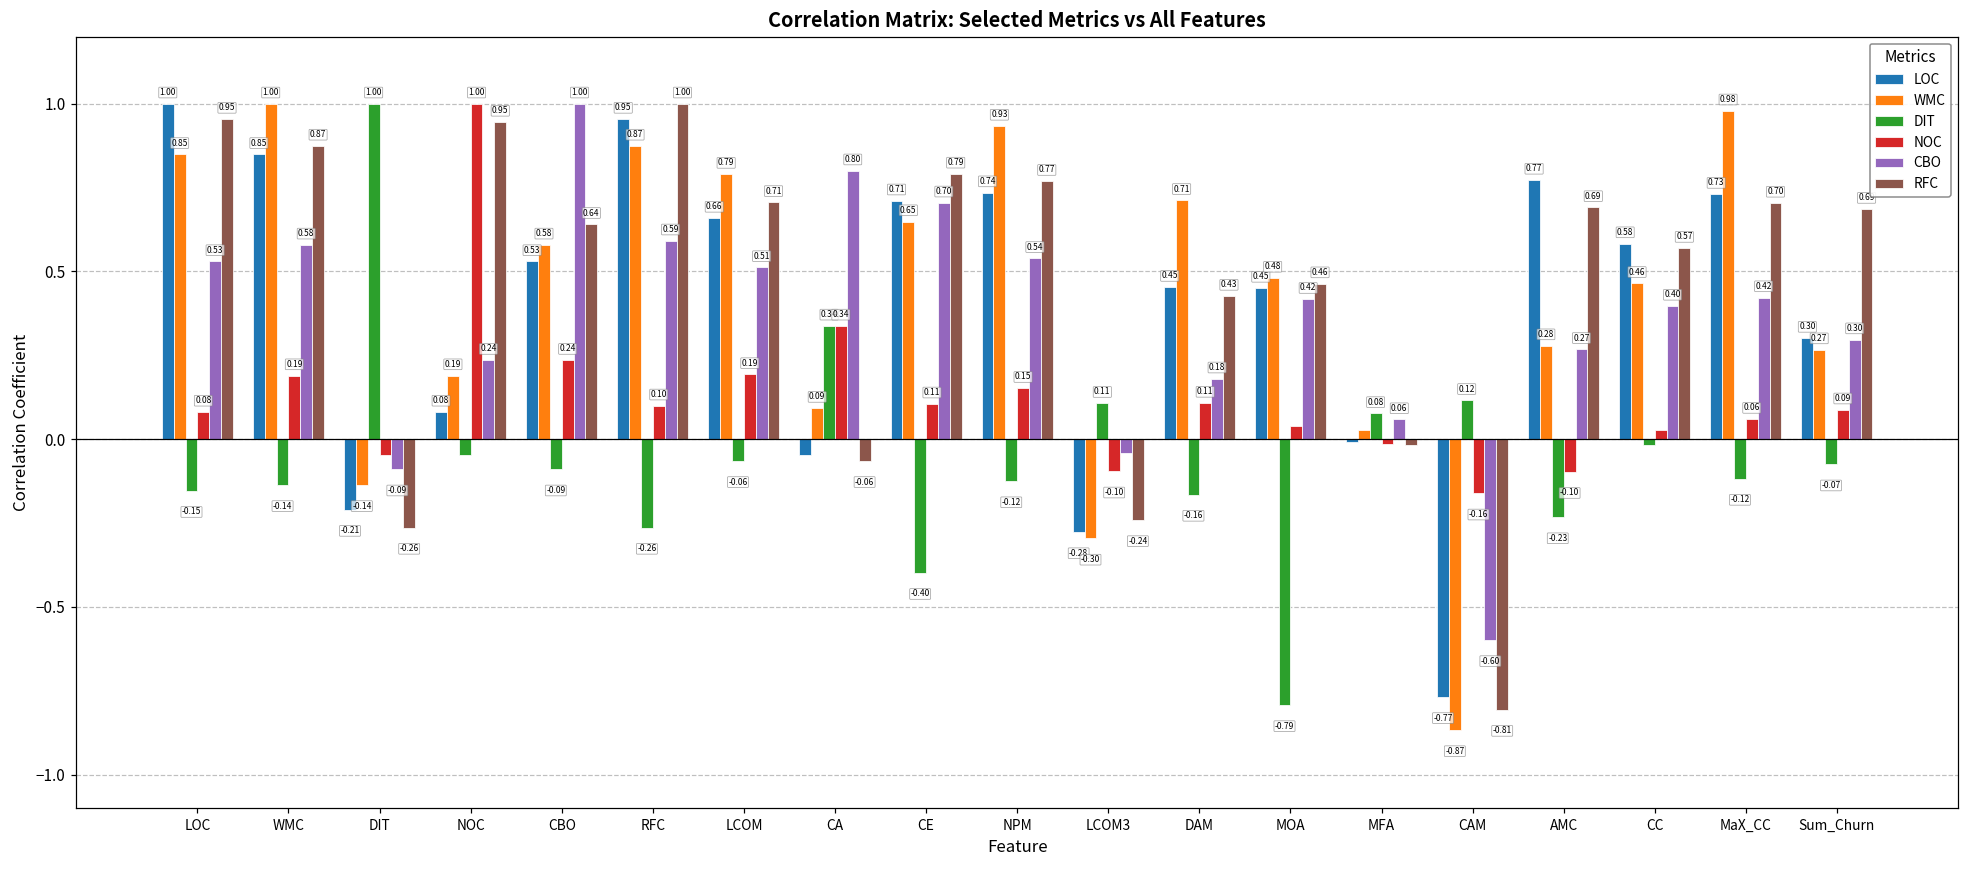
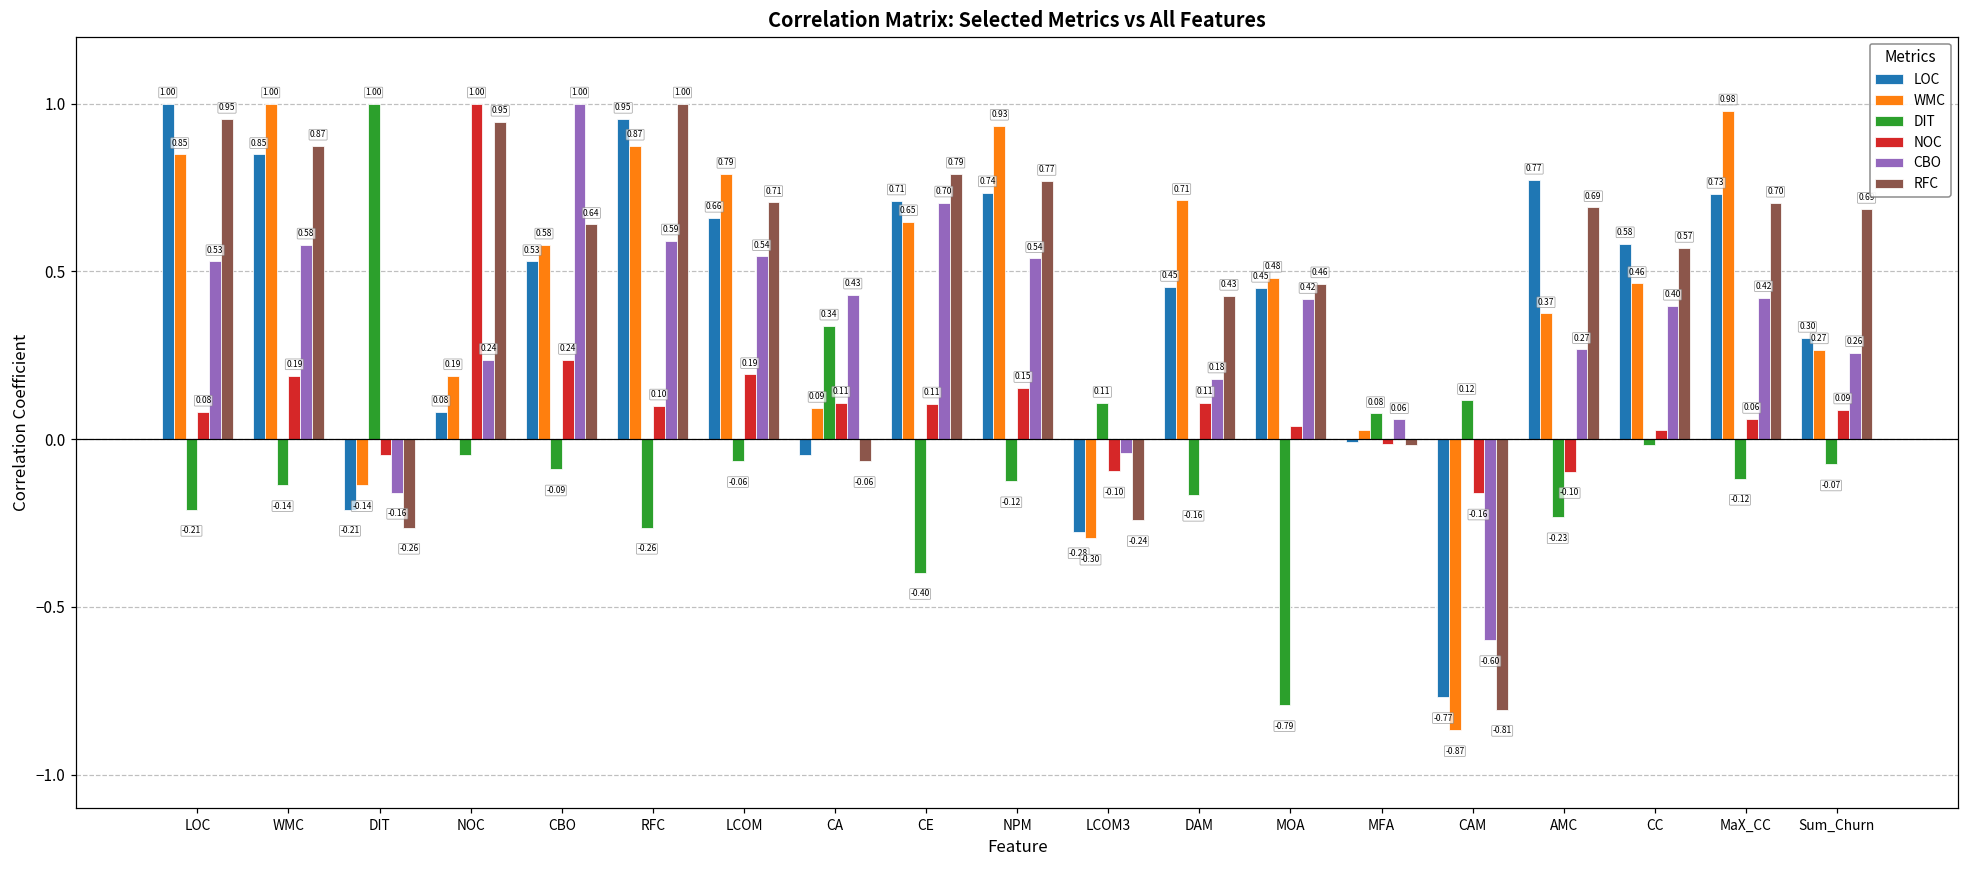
DIT, LOC: -0.15 -> -0.21
CBO, DIT: -0.09 -> -0.16
CBO, LCOM: 0.51 -> 0.54
NOC, CA: 0.34 -> 0.11
CBO, CA: 0.80 -> 0.43
WMC, AMC: 0.28 -> 0.37
CBO, Sum_Churn: 0.30 -> 0.26
